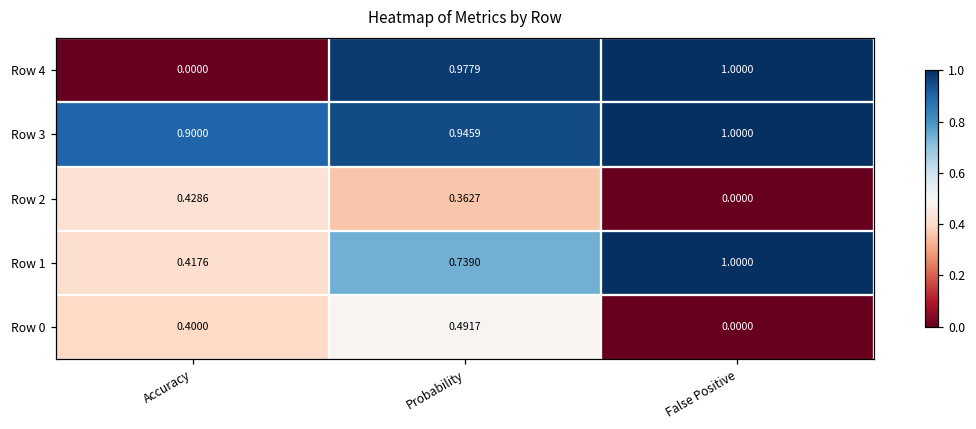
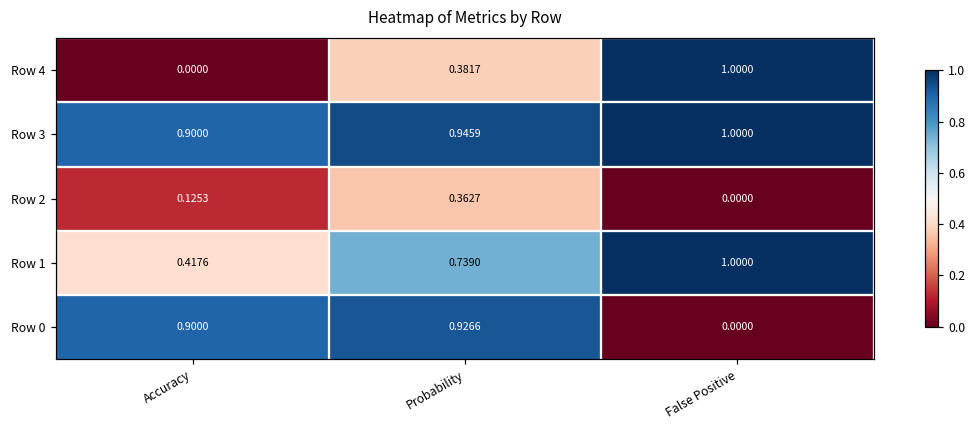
Row 4, Probability: 0.9779 -> 0.3817
Row 2, Accuracy: 0.4286 -> 0.1253
Row 0, Accuracy: 0.4000 -> 0.9000
Row 0, Probability: 0.4917 -> 0.9266
